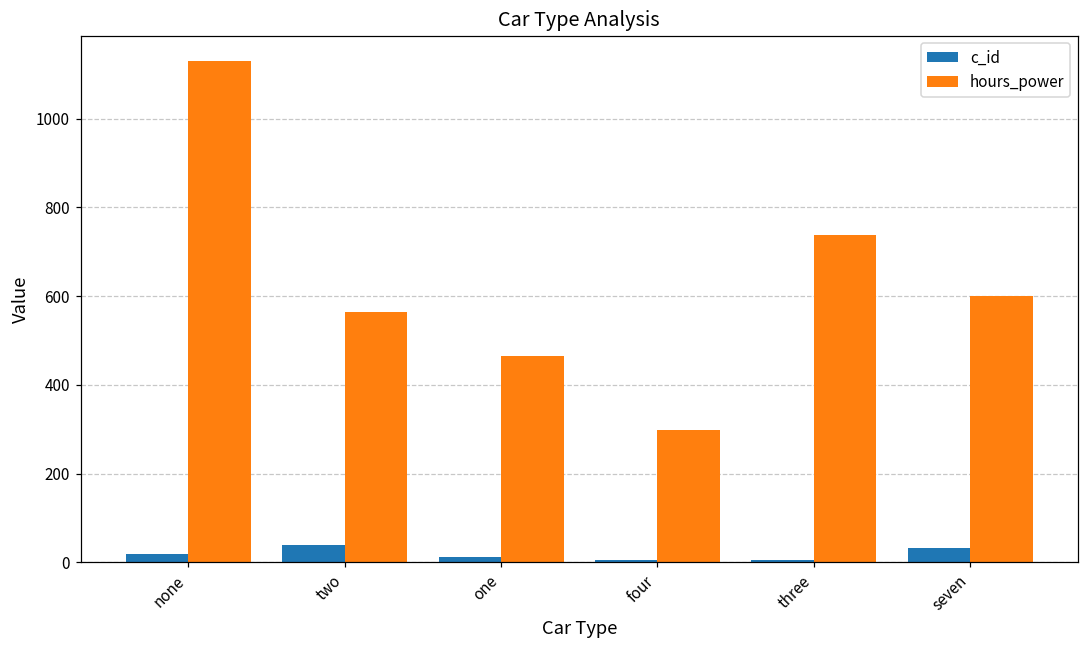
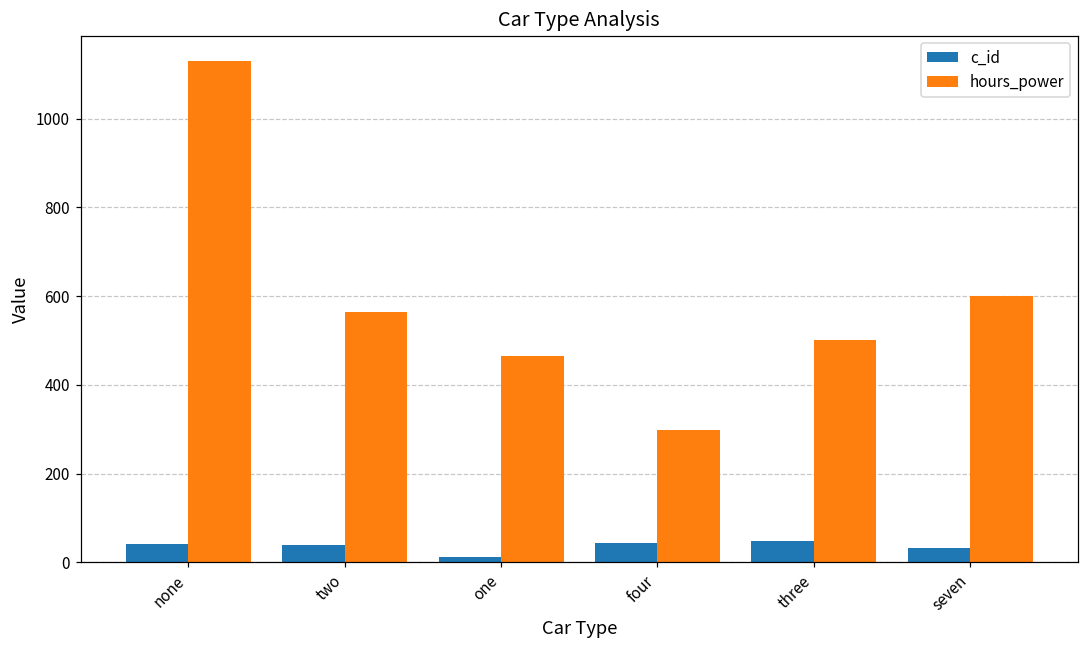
c_id, none: 20 -> 40
c_id, four: 0 -> 40
c_id, three: 10 -> 50
hours_power, three: 740 -> 500
